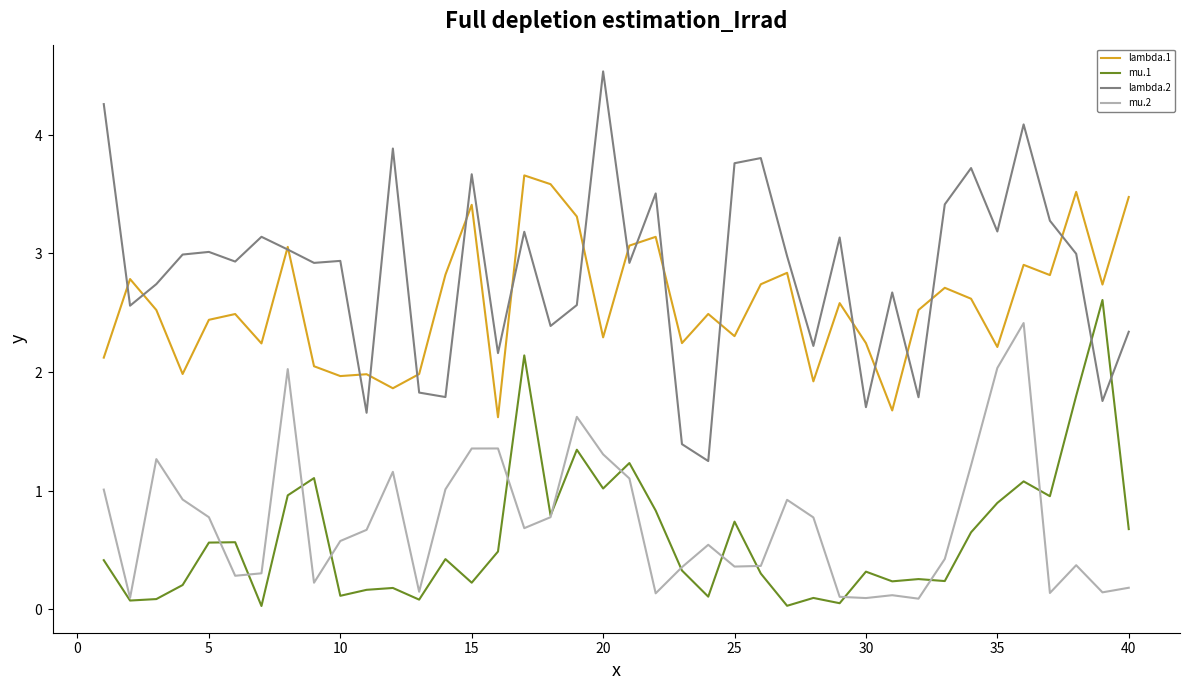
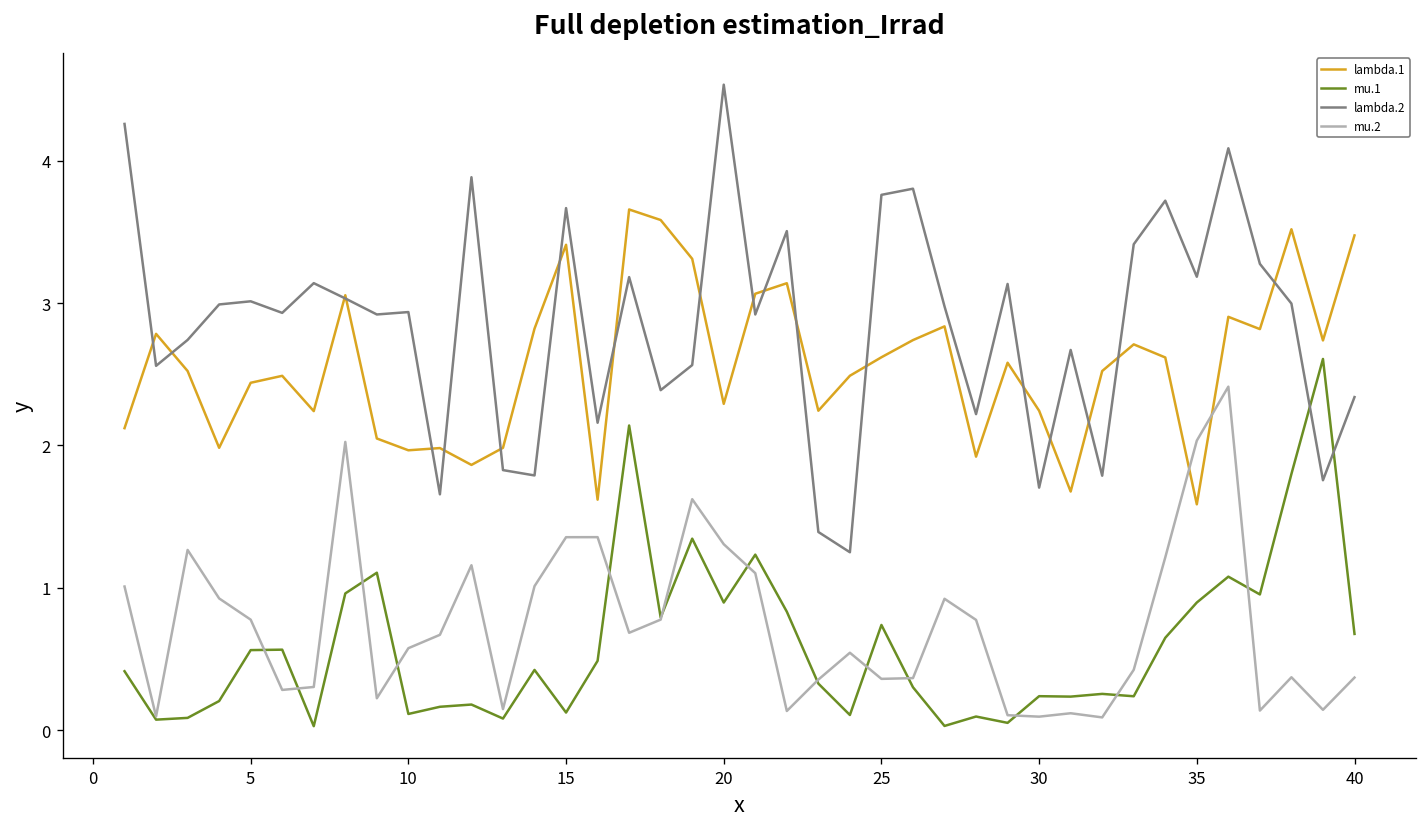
mu.1, 15: 0.22 -> 0.12
mu.1, 20: 1.02 -> 0.90
lambda.1, 25: 2.30 -> 2.62
mu.1, 30: 0.32 -> 0.24
lambda.1, 35: 2.21 -> 1.59
mu.2, 40: 0.18 -> 0.37
